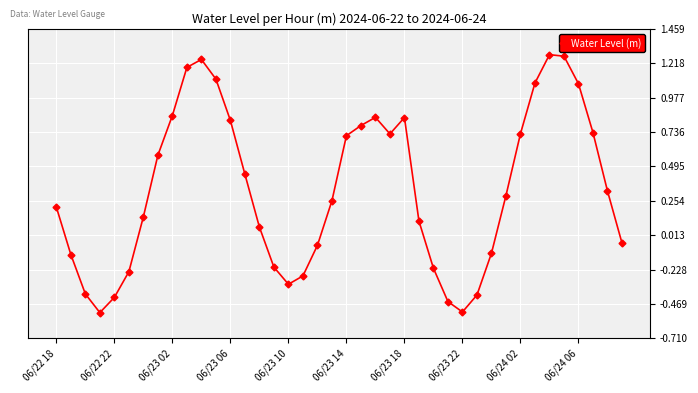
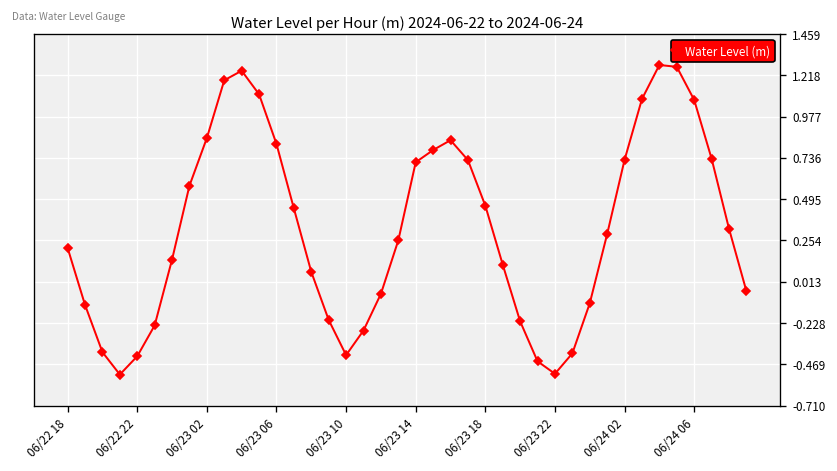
06/23 10: -0.33 -> -0.42
06/23 18: 0.84 -> 0.46
